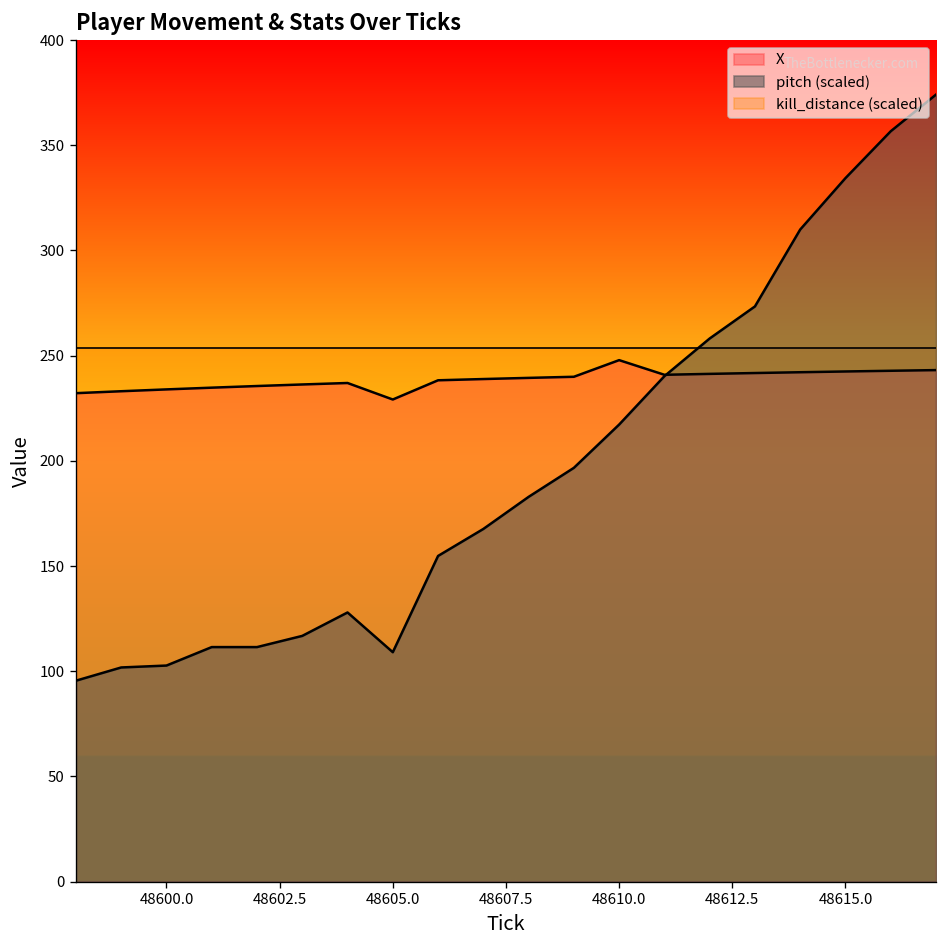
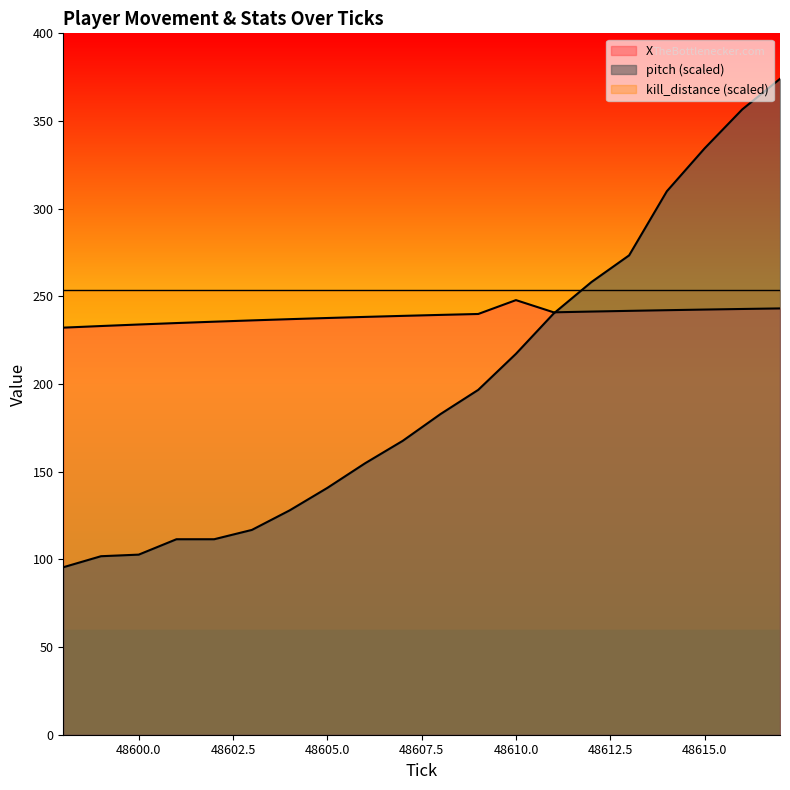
X, 48605.0: 229 -> 238
pitch (scaled), 48605.0: 109 -> 141
